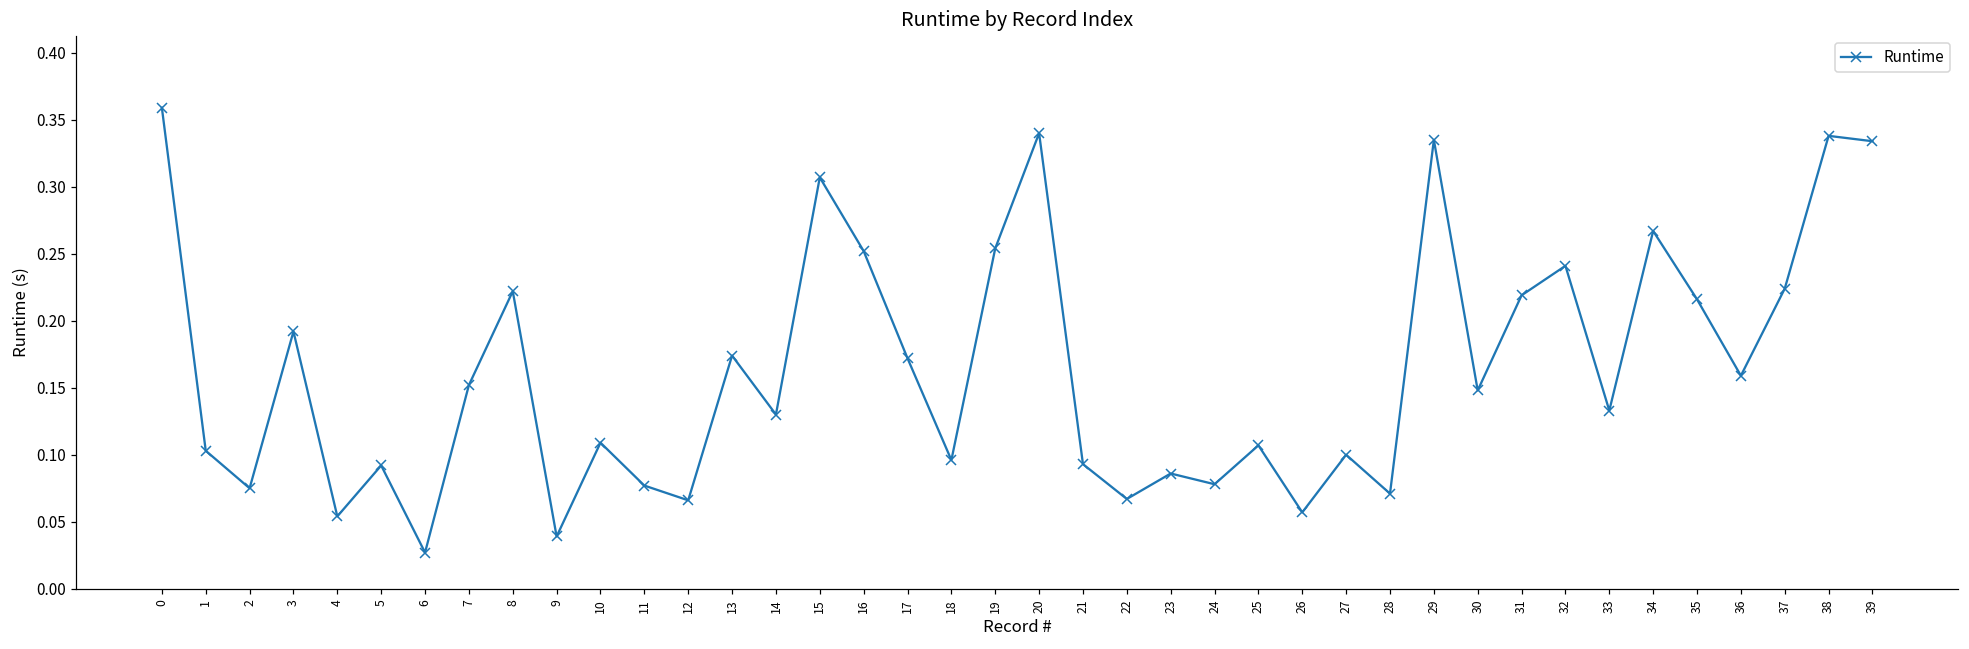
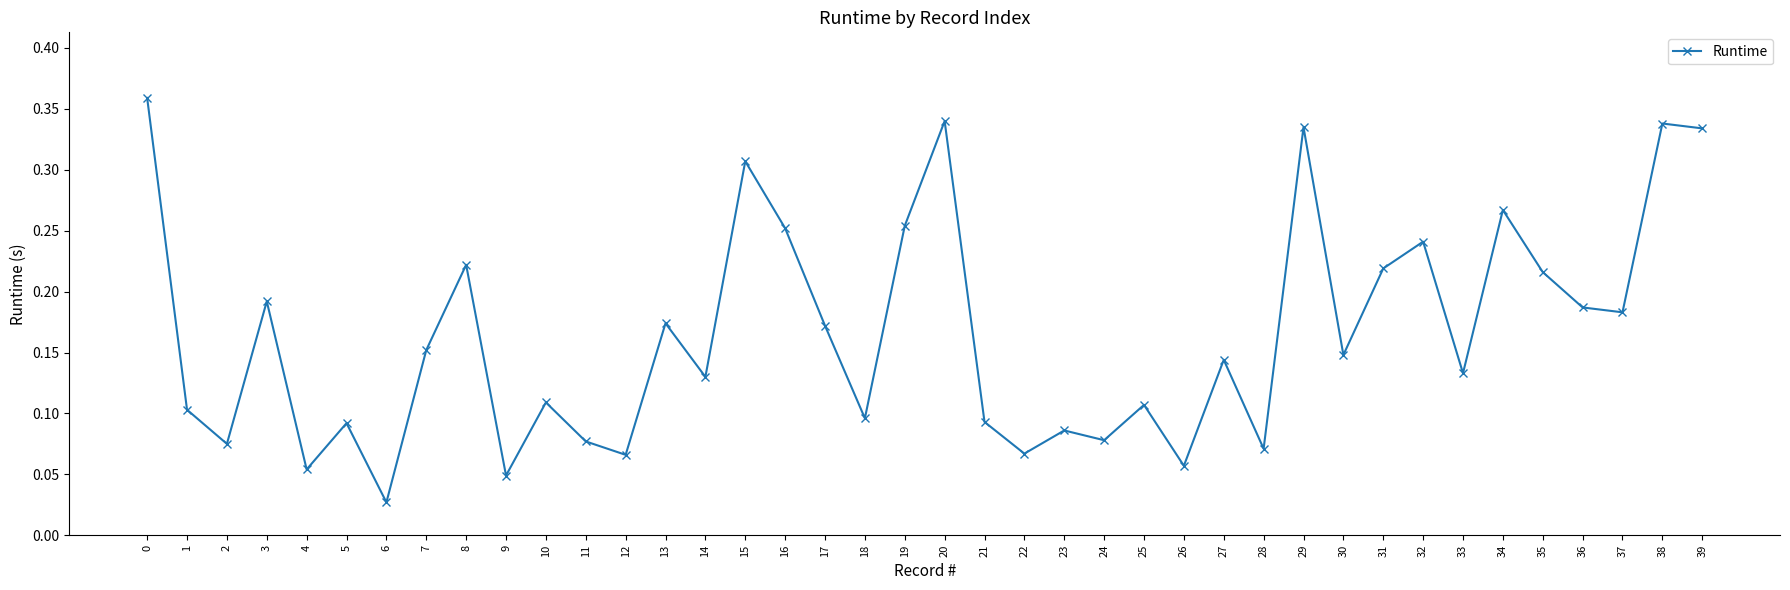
9: 0.039 -> 0.049
27: 0.100 -> 0.144
36: 0.159 -> 0.187
37: 0.224 -> 0.183
